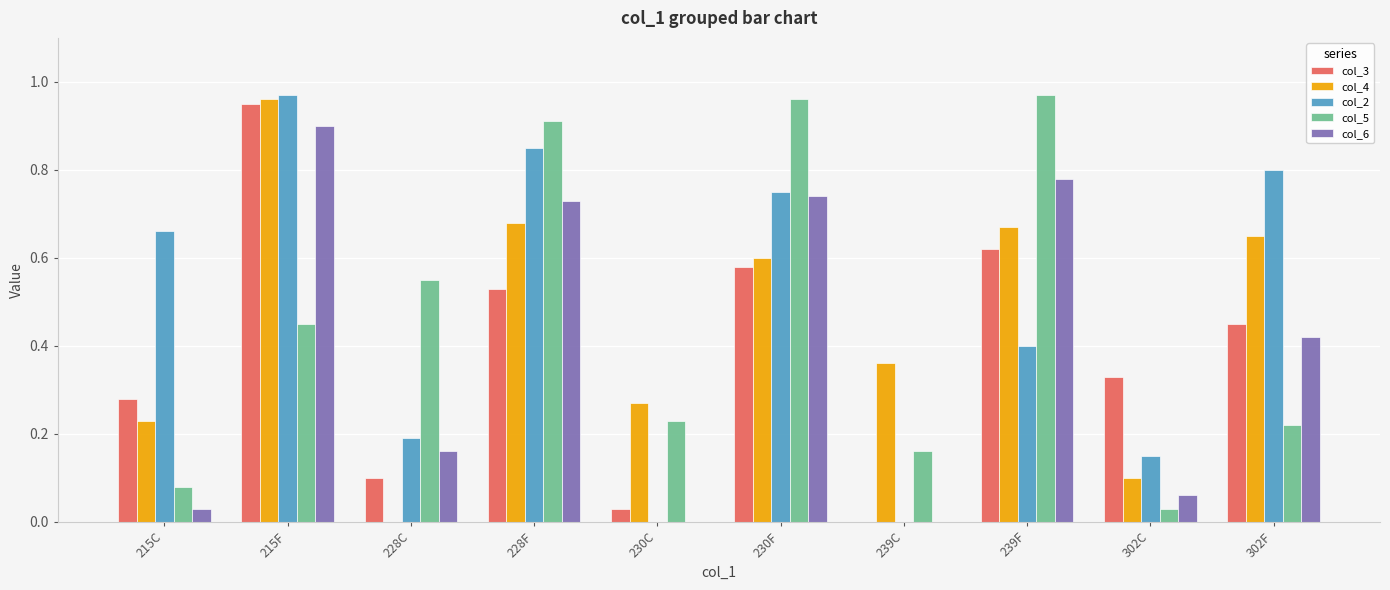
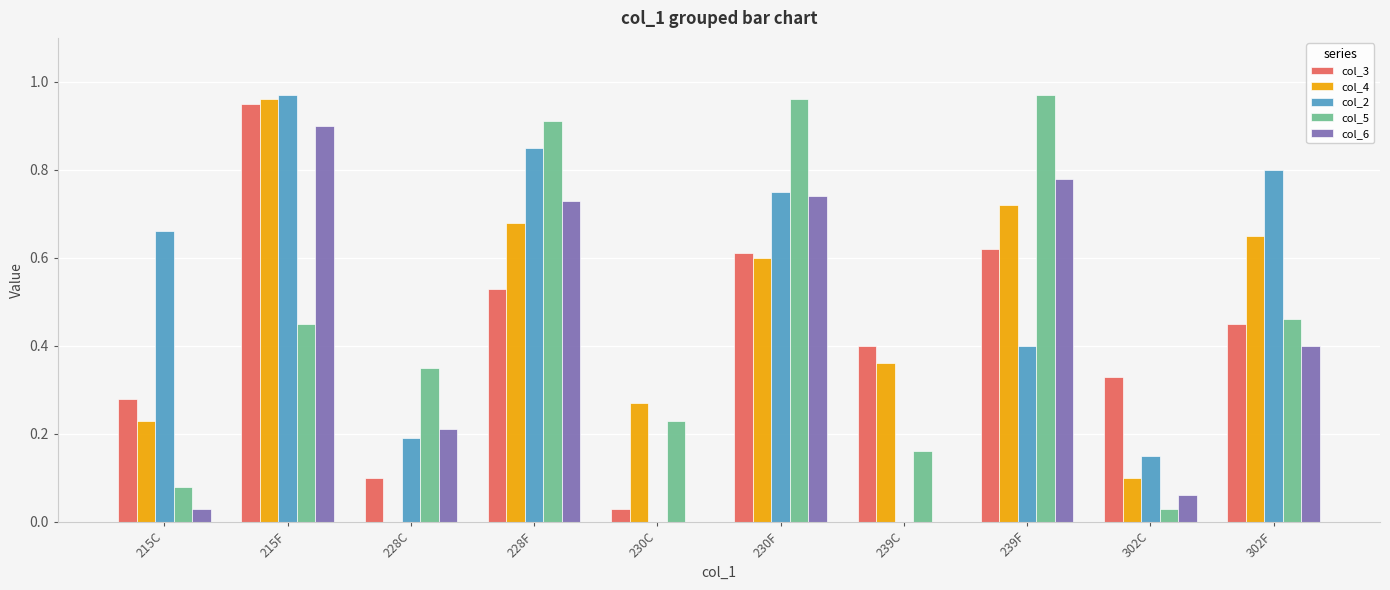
col_5, 228C: 0.55 -> 0.35
col_6, 228C: 0.16 -> 0.21
col_3, 230F: 0.58 -> 0.61
col_3, 239C: 0.0 -> 0.4
col_4, 239F: 0.67 -> 0.72
col_5, 302F: 0.22 -> 0.46
col_6, 302F: 0.42 -> 0.40
